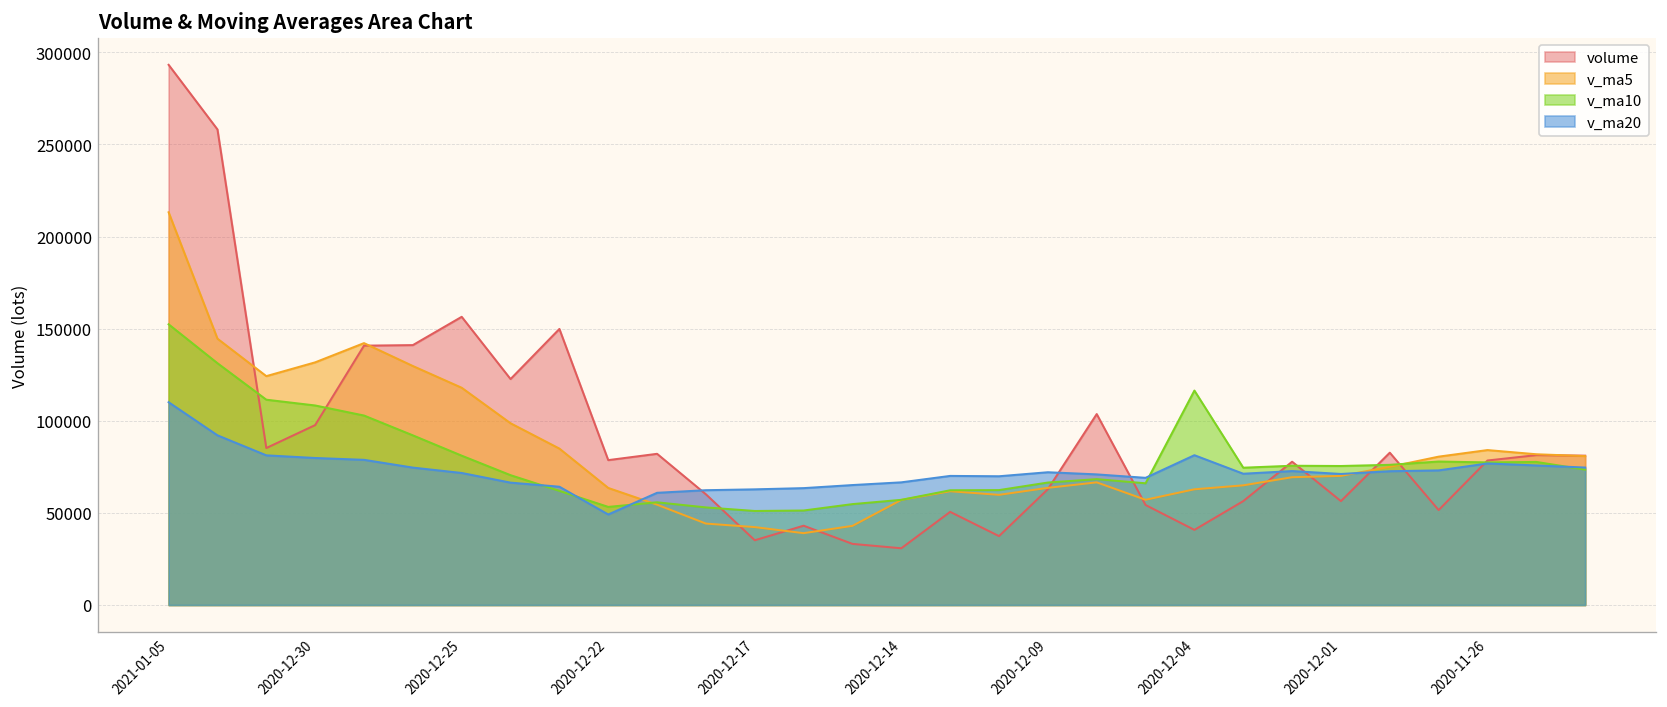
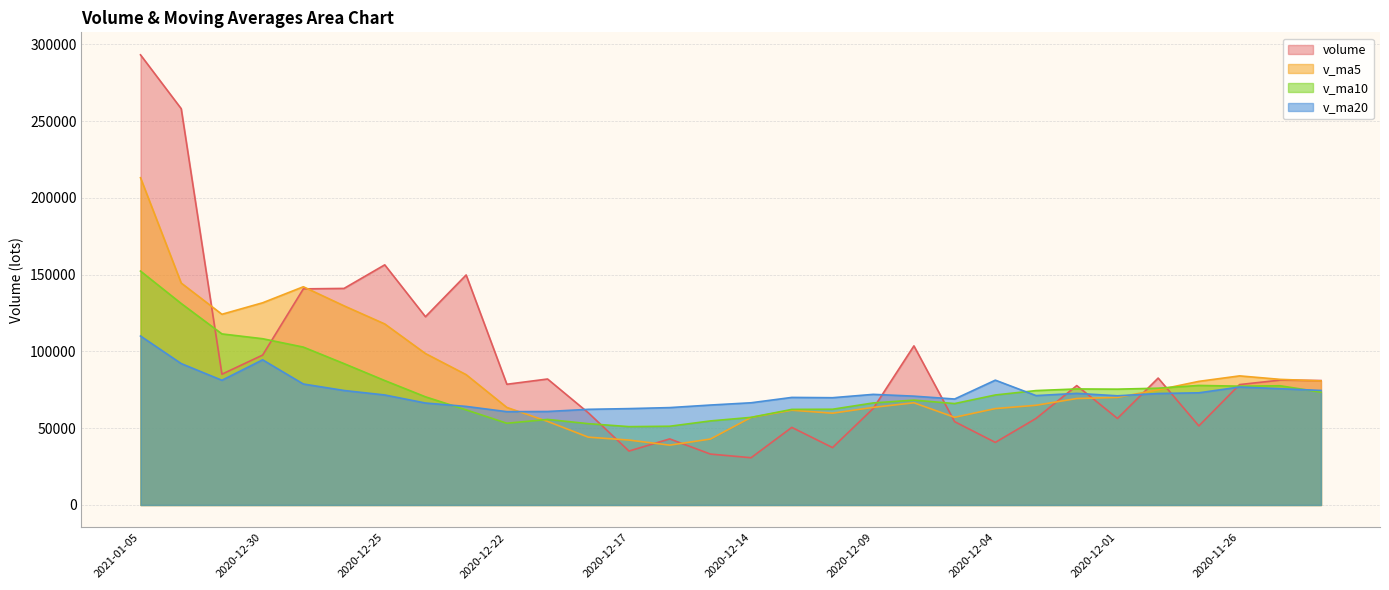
v_ma20, 2020-12-30: 80000 -> 95000
v_ma20, 2020-12-22: 49000 -> 61000
v_ma10, 2020-12-04: 116000 -> 72000
